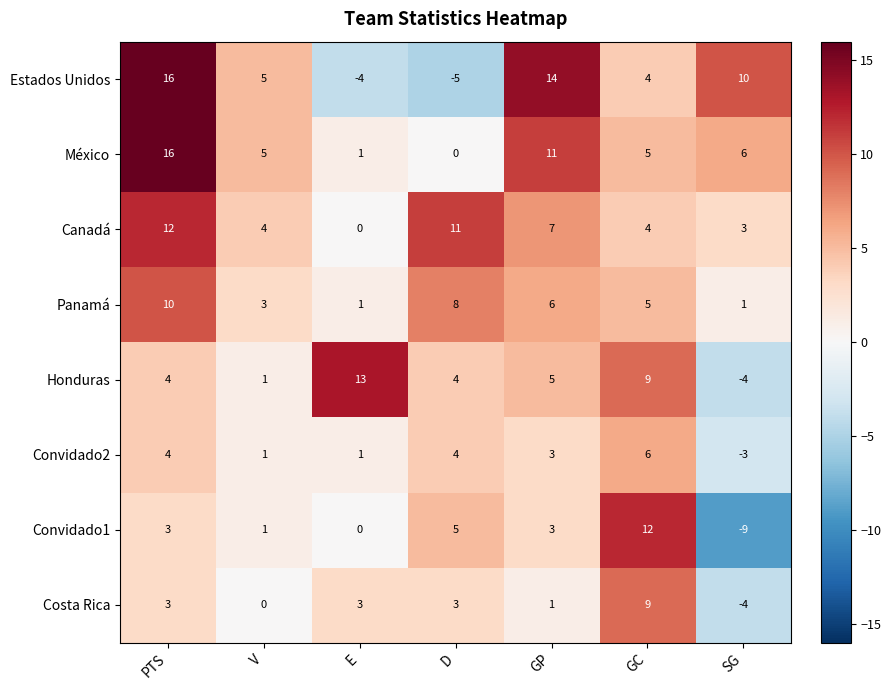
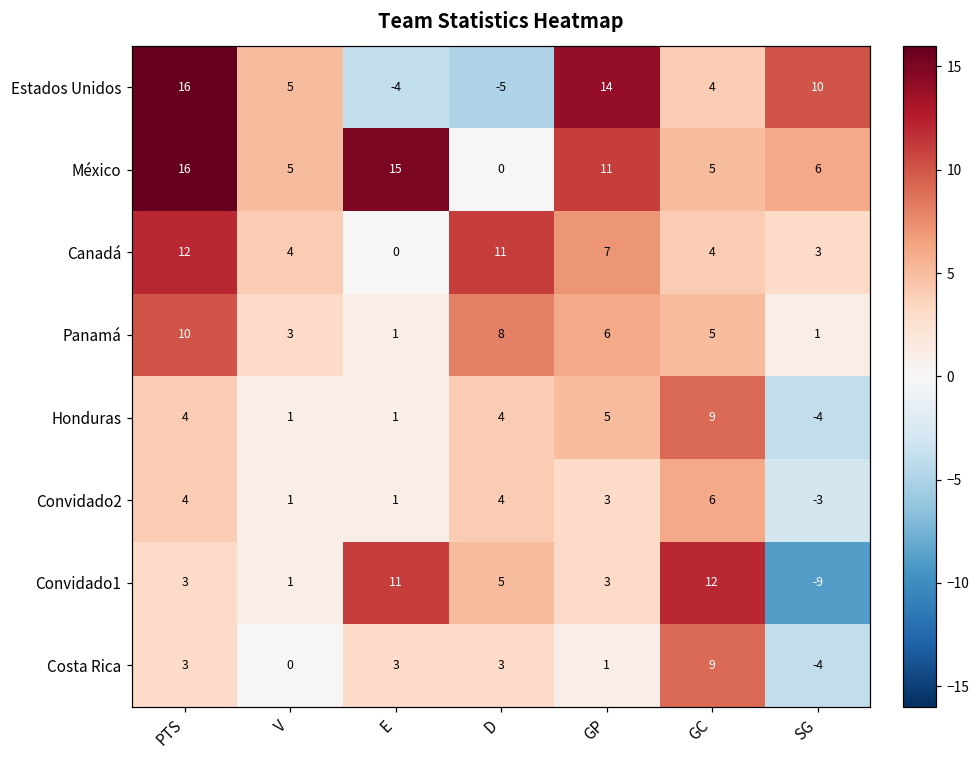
México, E: 1 -> 15
Honduras, E: 13 -> 1
Convidado1, E: 0 -> 11
